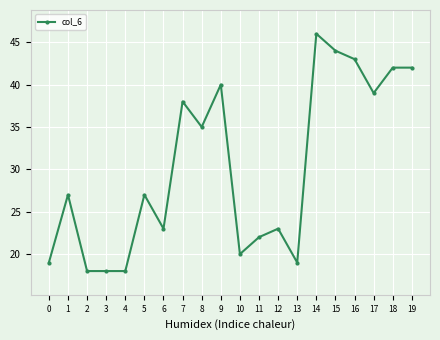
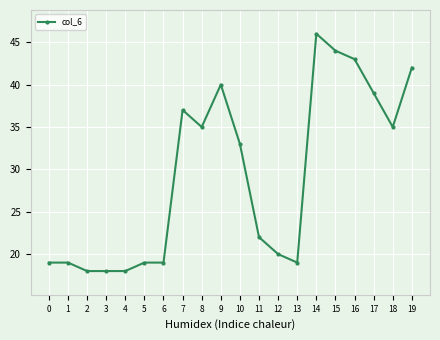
1: 27 -> 19
5: 27 -> 19
6: 23 -> 19
7: 38 -> 37
10: 20 -> 33
12: 23 -> 20
18: 42 -> 35
